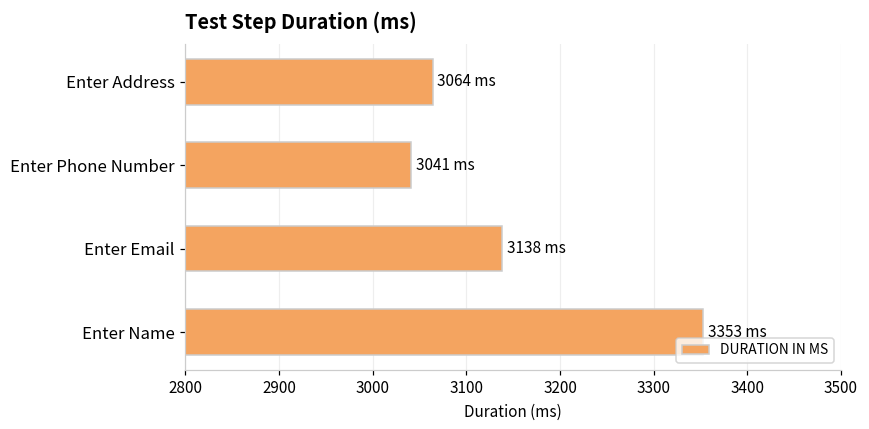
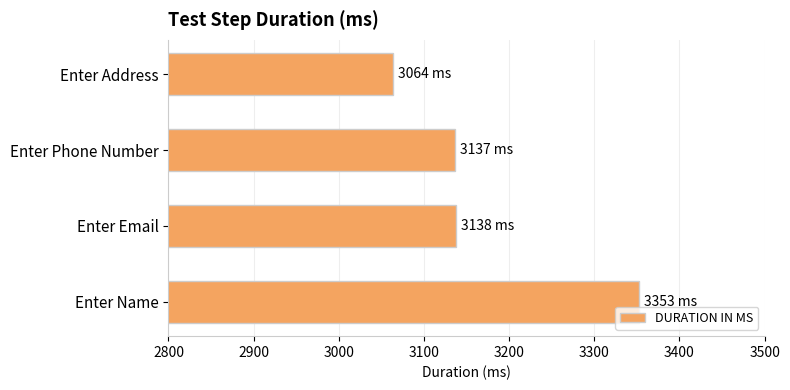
Enter Phone Number: 3041 -> 3137
